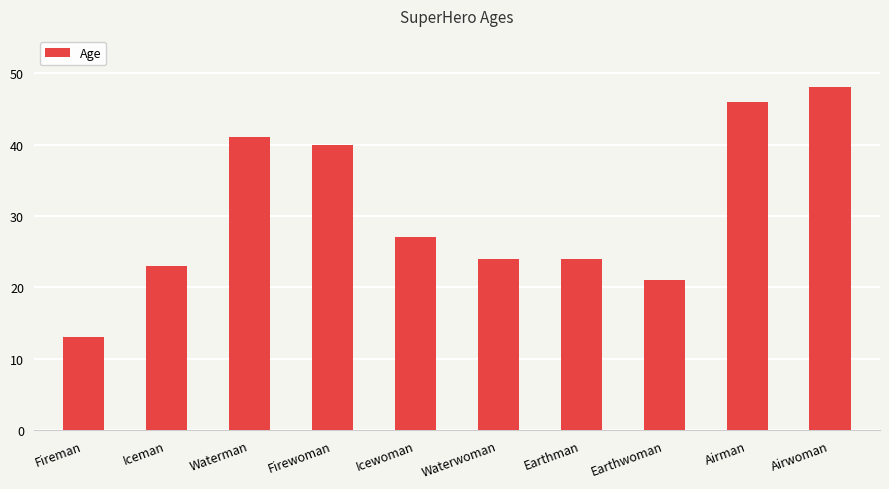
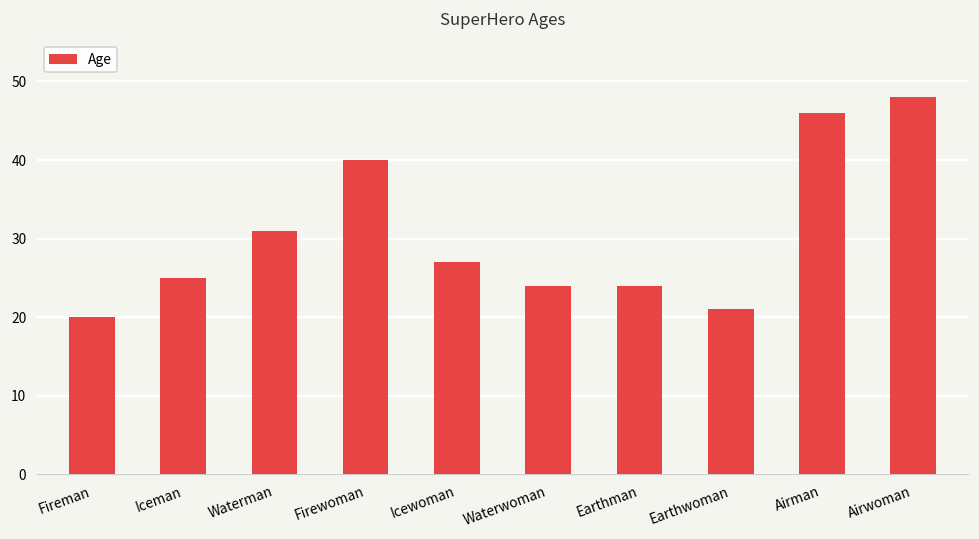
Fireman: 13 -> 20
Iceman: 23 -> 25
Waterman: 41 -> 31
